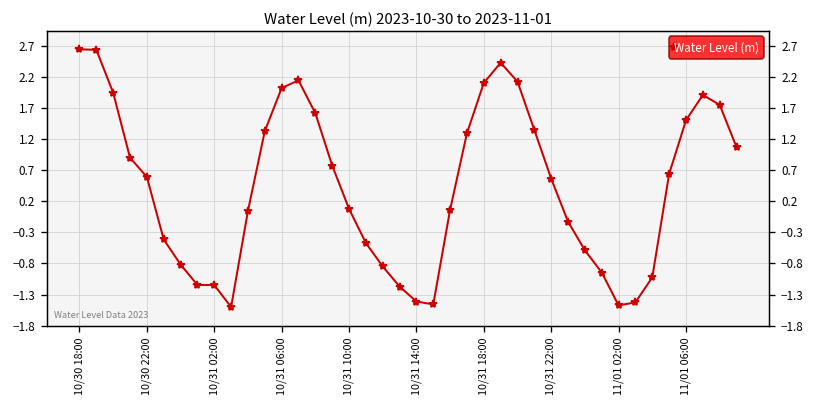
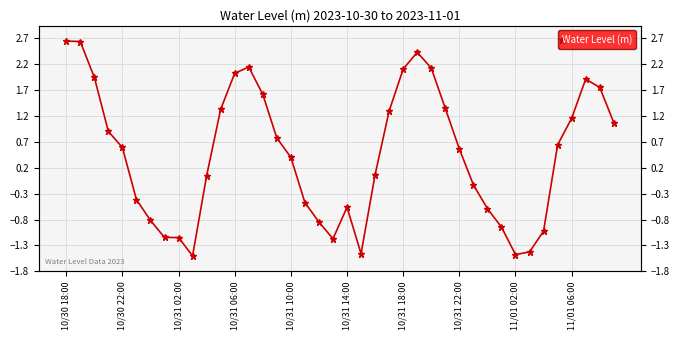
10/31 10:00: 0.1 -> 0.4
10/31 14:00: -1.4 -> -0.6
11/01 06:00: 1.5 -> 1.2
